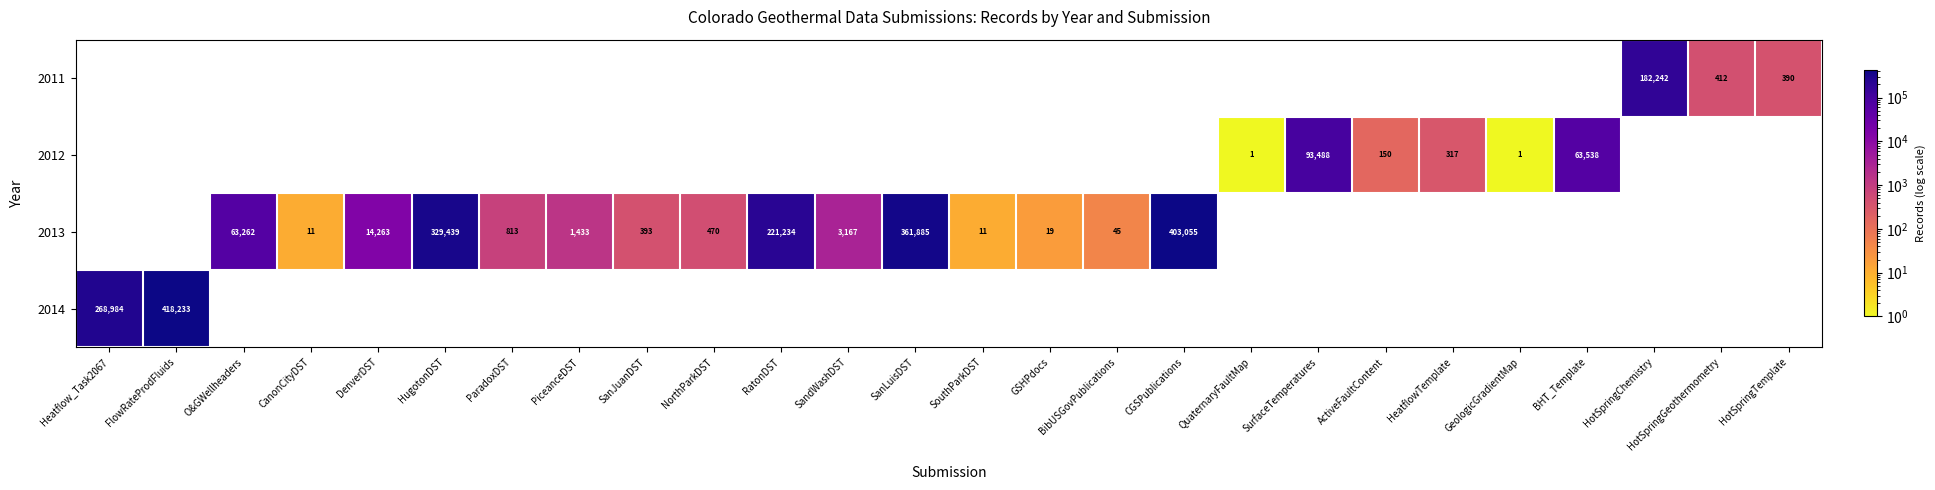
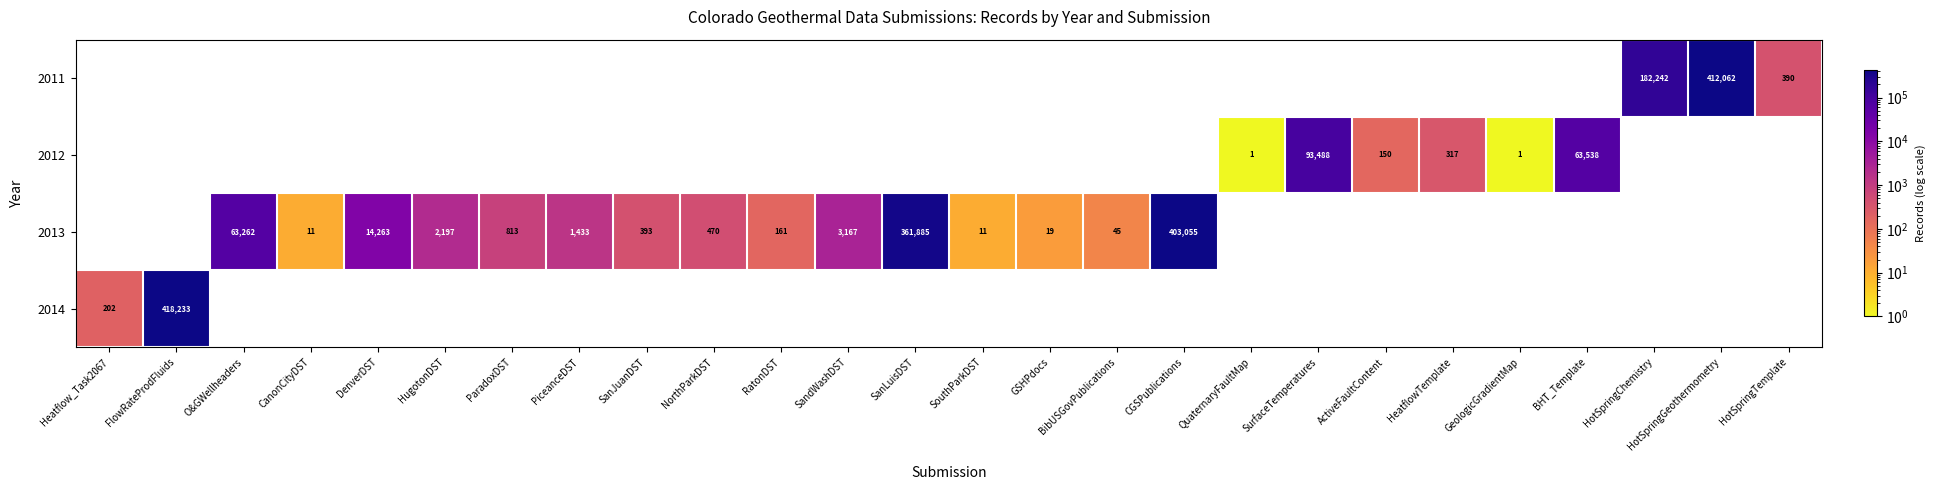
2011, HotSpringGeothermometry: 412 -> 412,062
2013, HugotonDST: 329,439 -> 2,197
2013, RatonDST: 221,234 -> 161
2014, Heatflow_Task2067: 268,984 -> 202
